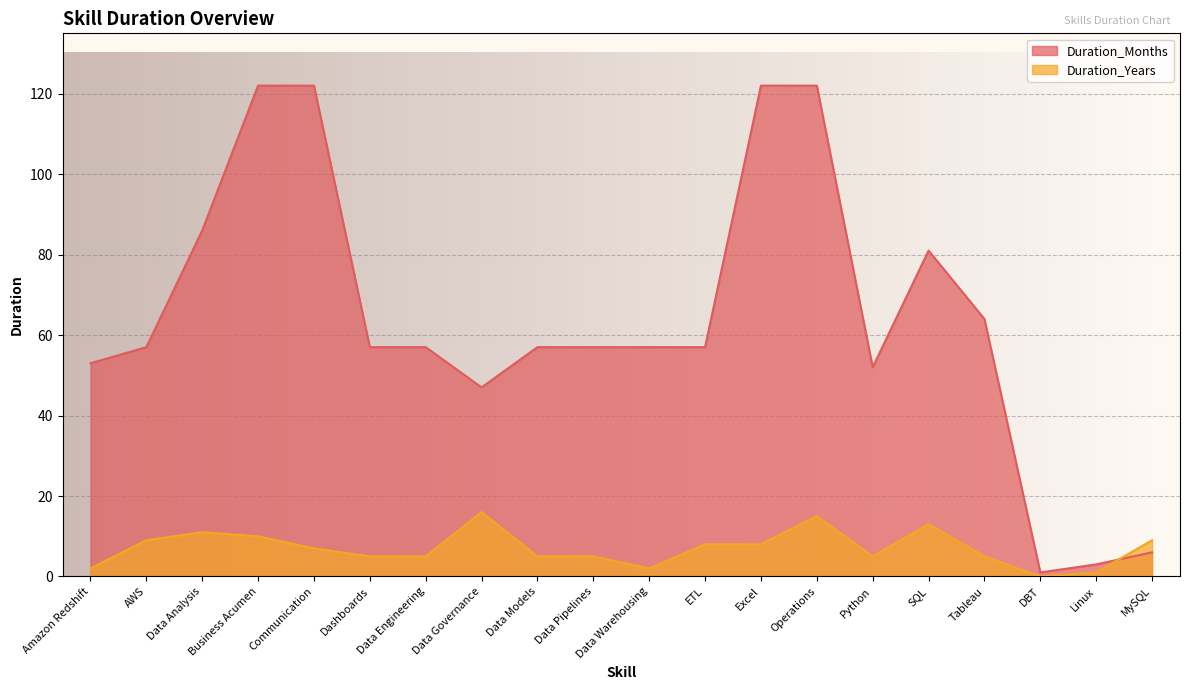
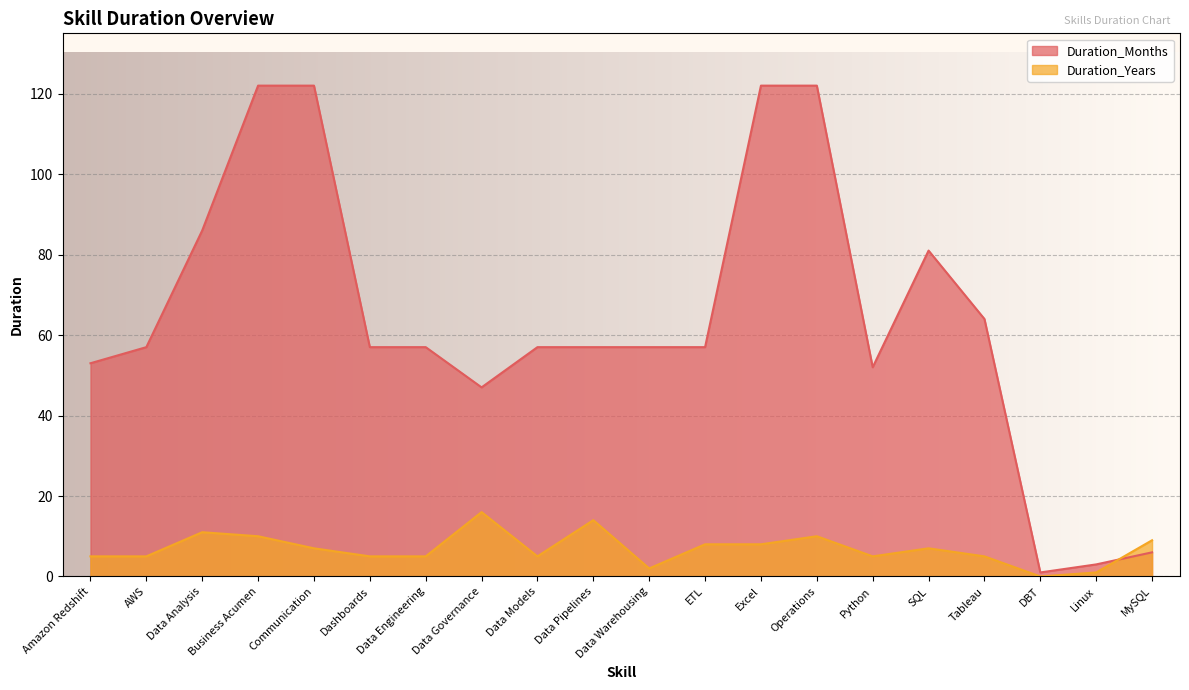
Duration_Years, Amazon Redshift: 2 -> 5
Duration_Years, AWS: 9 -> 5
Duration_Years, Data Pipelines: 5 -> 14
Duration_Years, Operations: 15 -> 10
Duration_Years, SQL: 13 -> 7
